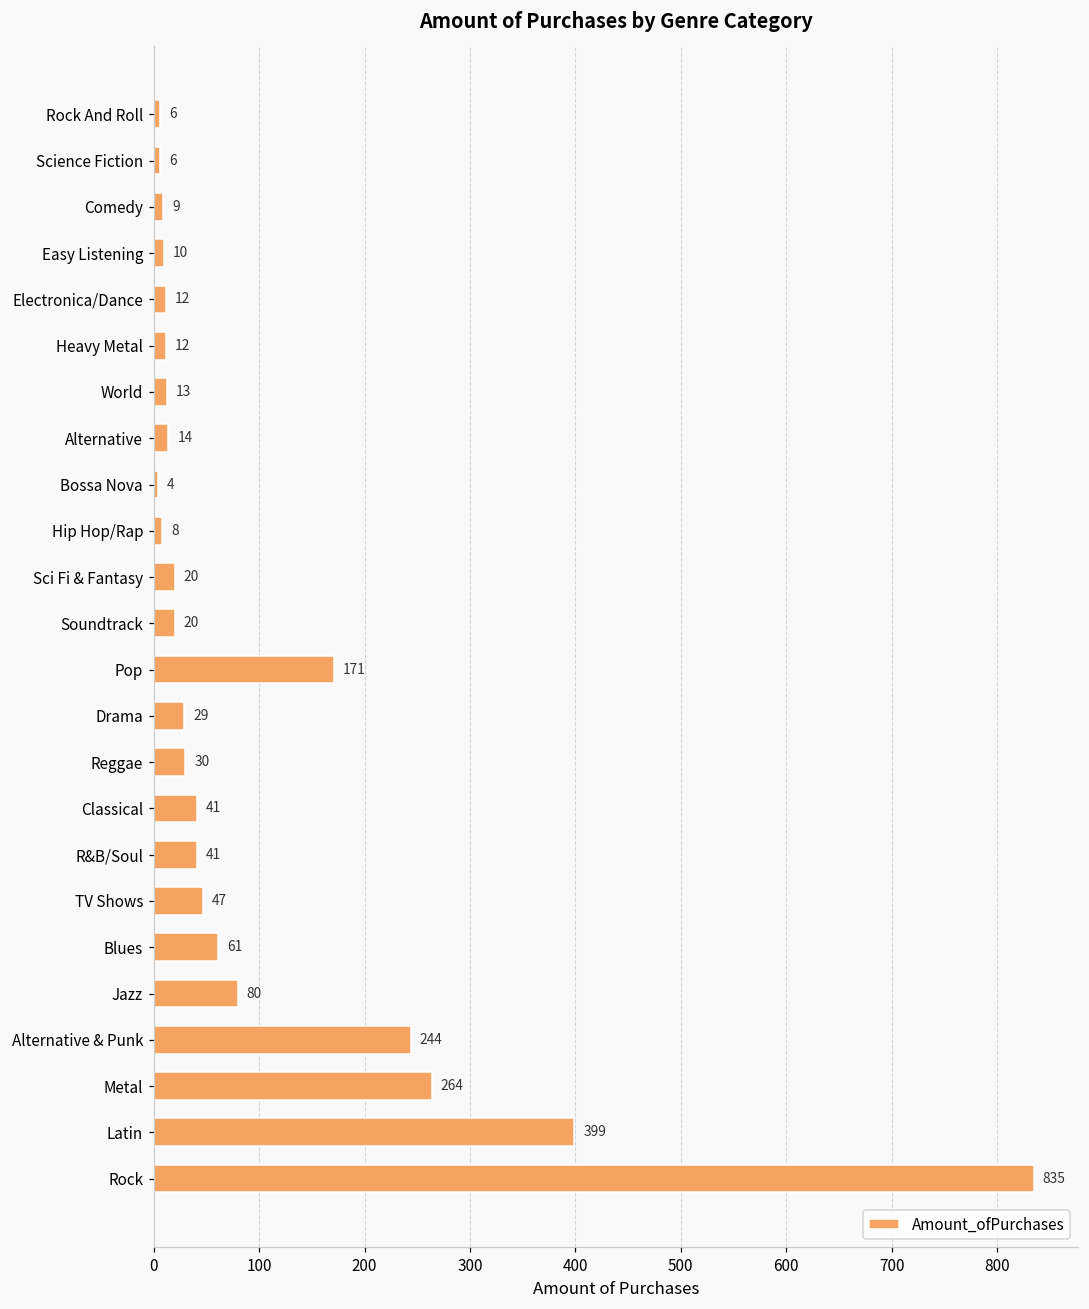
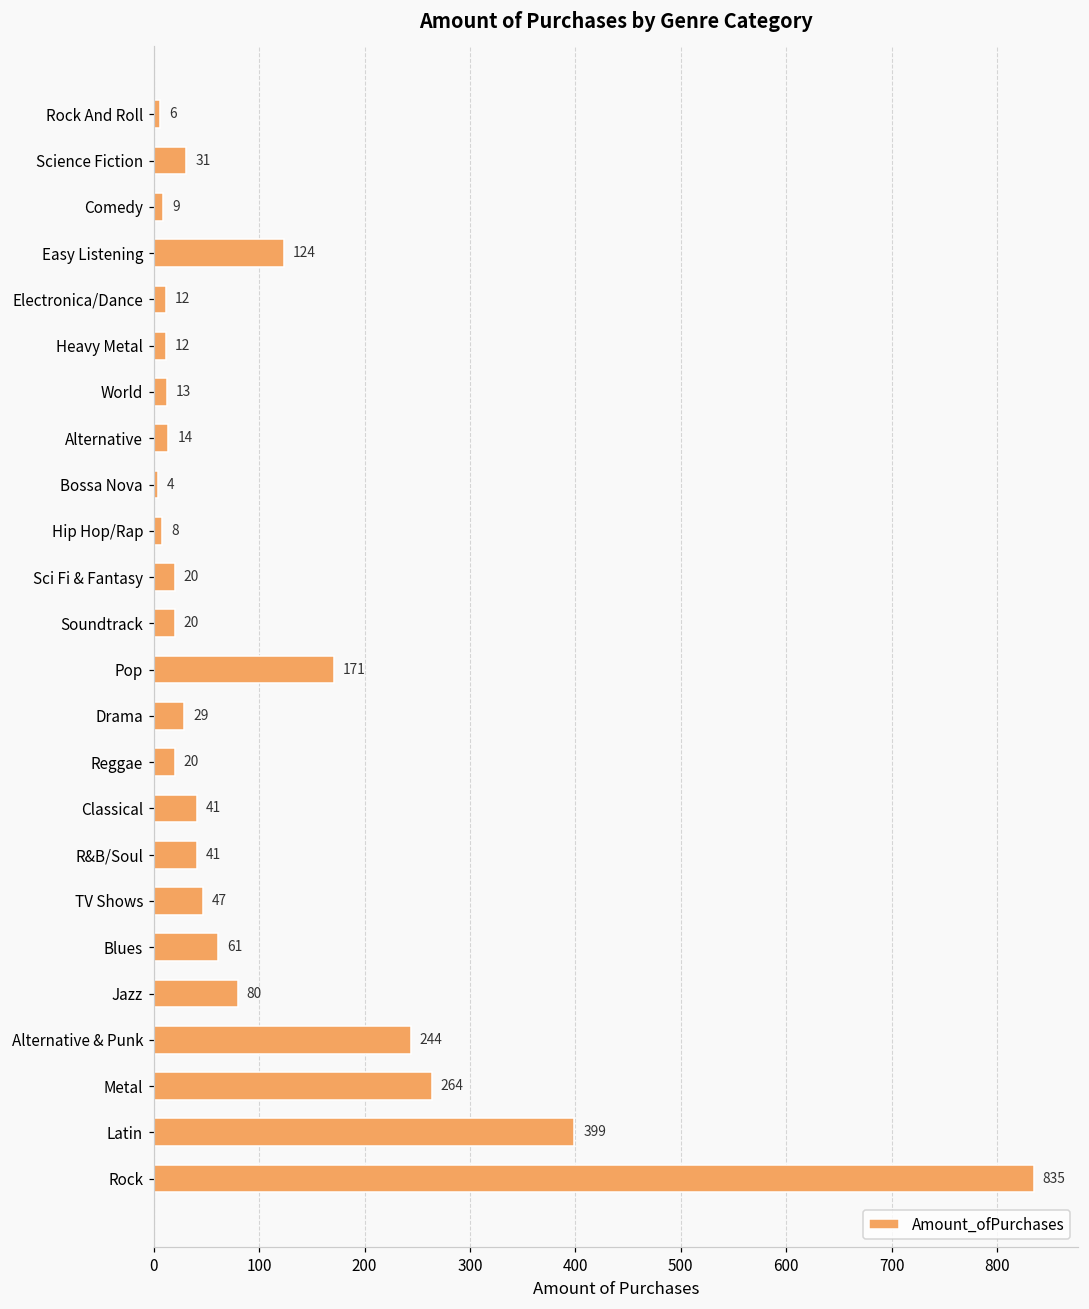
Science Fiction: 6 -> 31
Easy Listening: 10 -> 124
Reggae: 30 -> 20
